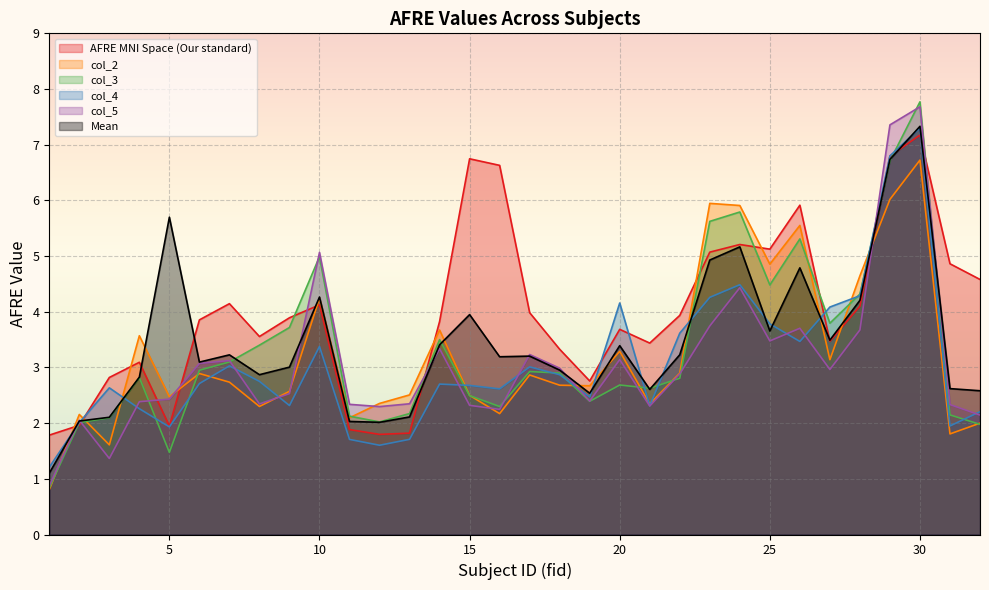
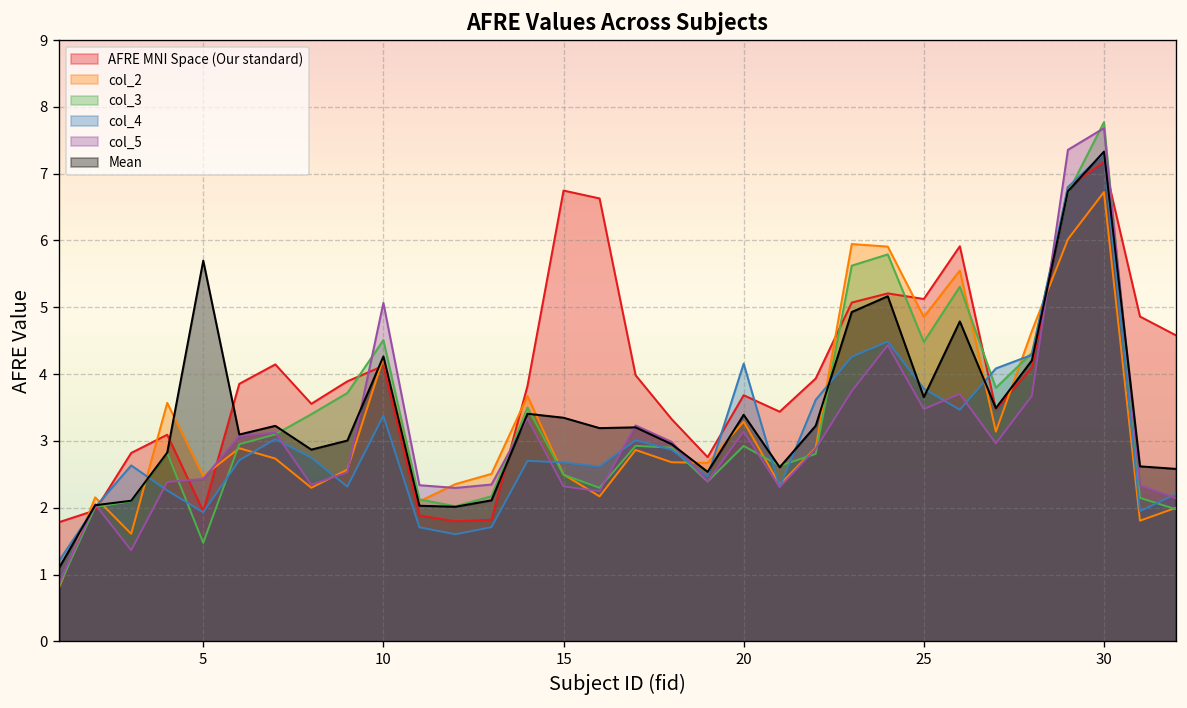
col_3, 10: 5.0 -> 4.5
Mean, 15: 3.9 -> 3.3
col_3, 20: 2.7 -> 2.9
